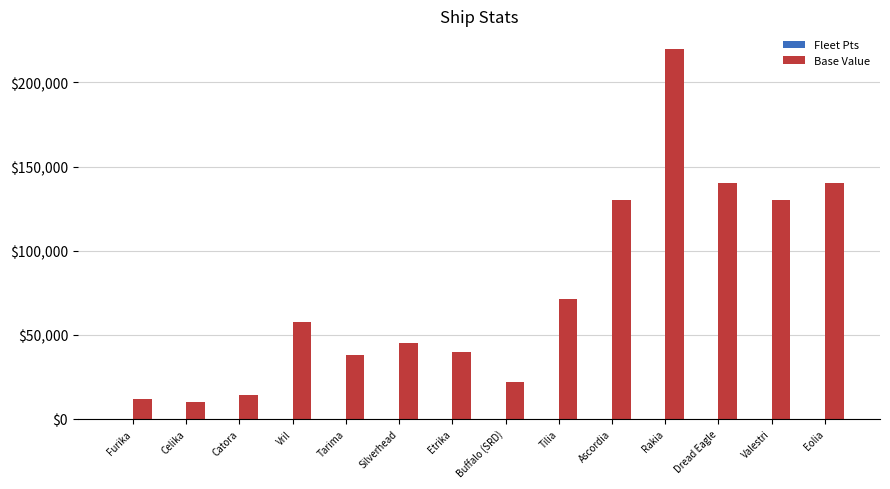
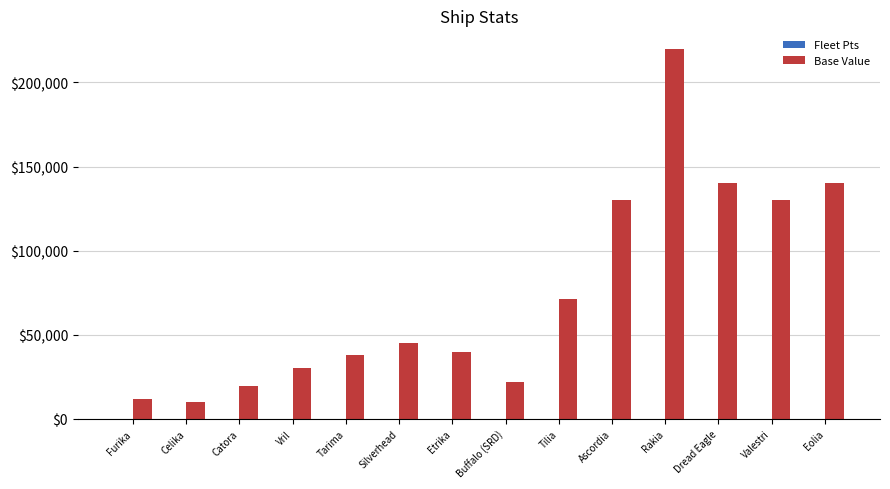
Base Value, Catora: $14,000 -> $20,000
Base Value, Vril: $58,000 -> $30,000
